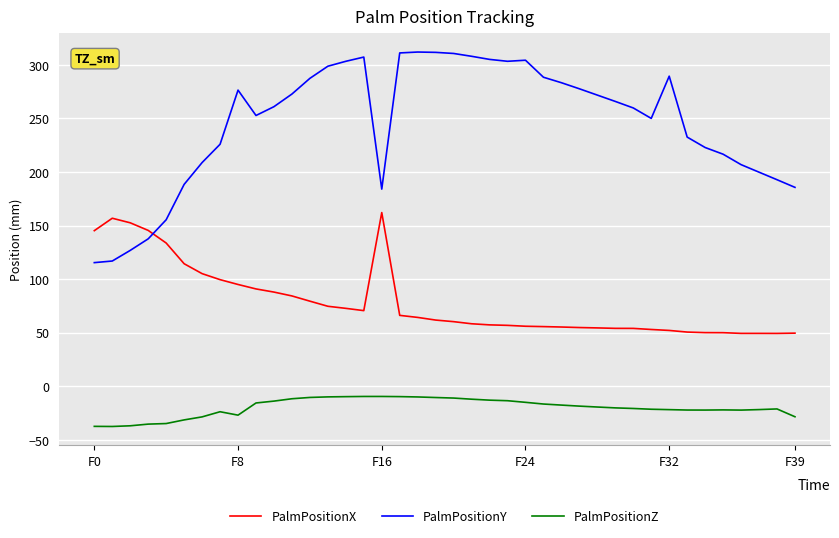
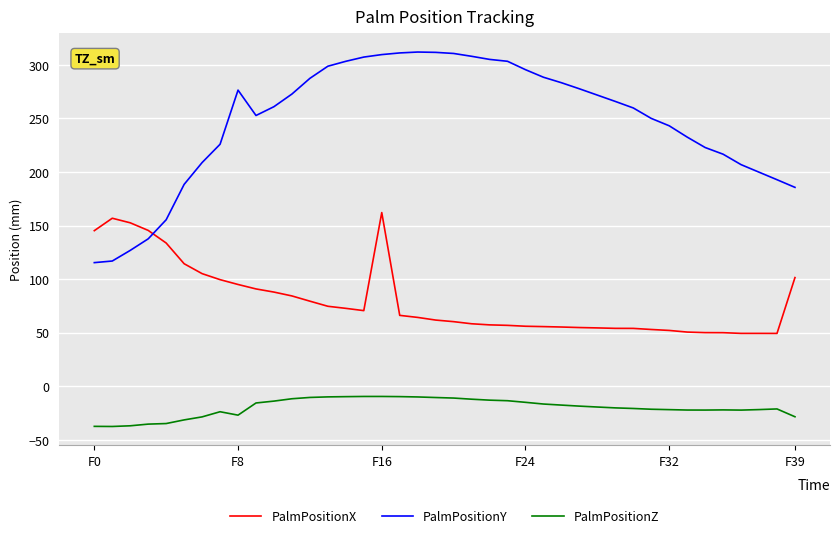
PalmPositionY, F16: 184 -> 310
PalmPositionY, F24: 304 -> 295
PalmPositionY, F32: 289 -> 243
PalmPositionX, F39: 50 -> 101
